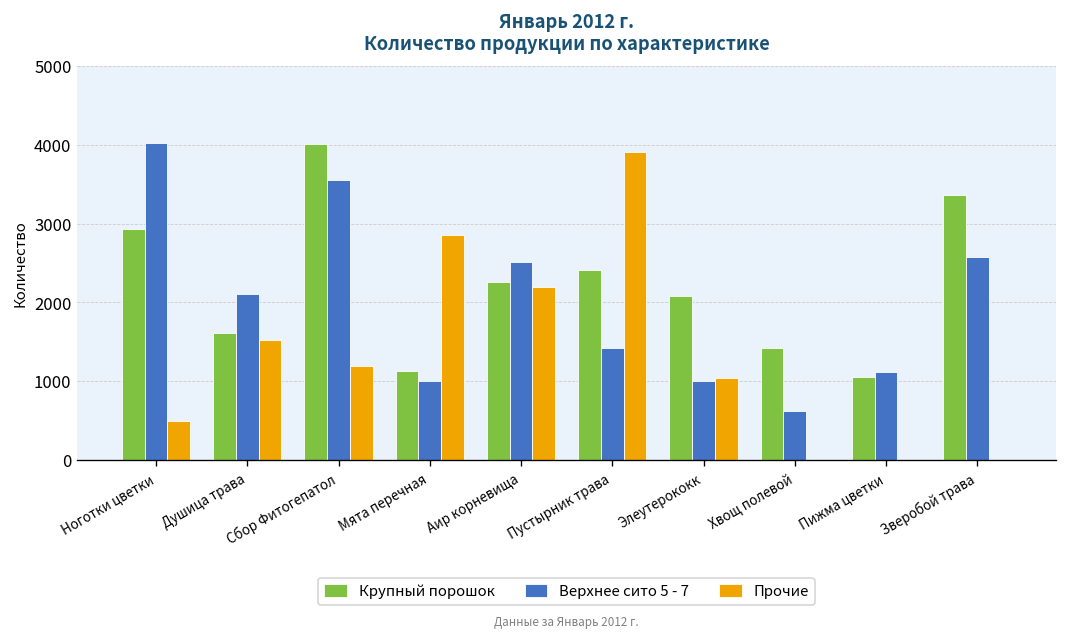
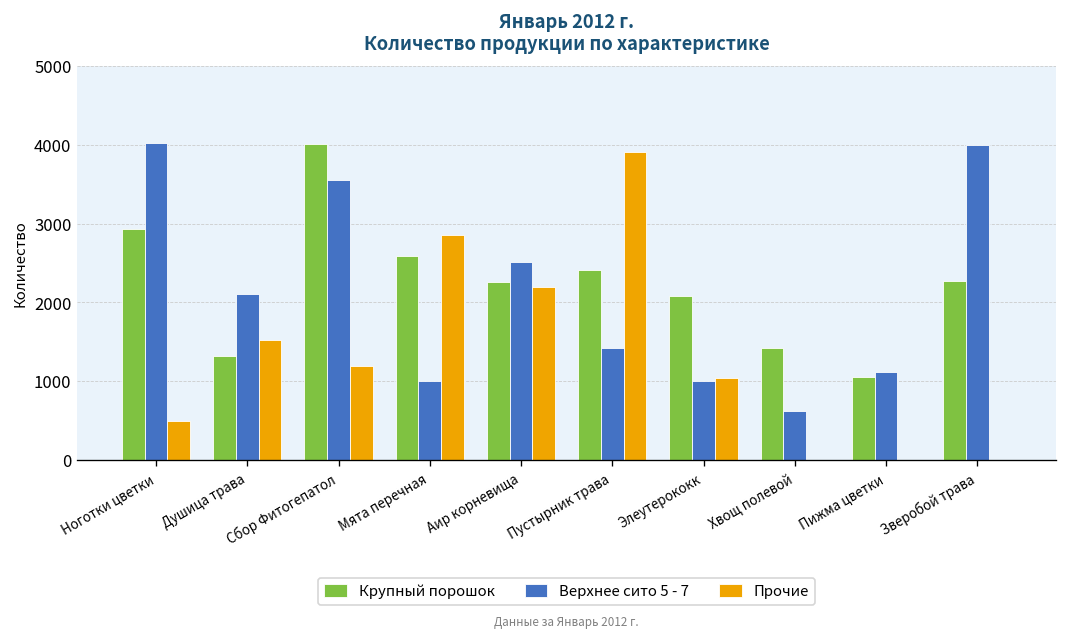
Крупный порошок, Душица трава: 1600 -> 1300
Крупный порошок, Мята перечная: 1100 -> 2600
Крупный порошок, Зверобой трава: 3400 -> 2300
Верхнее сито 5 - 7, Зверобой трава: 2600 -> 4000
